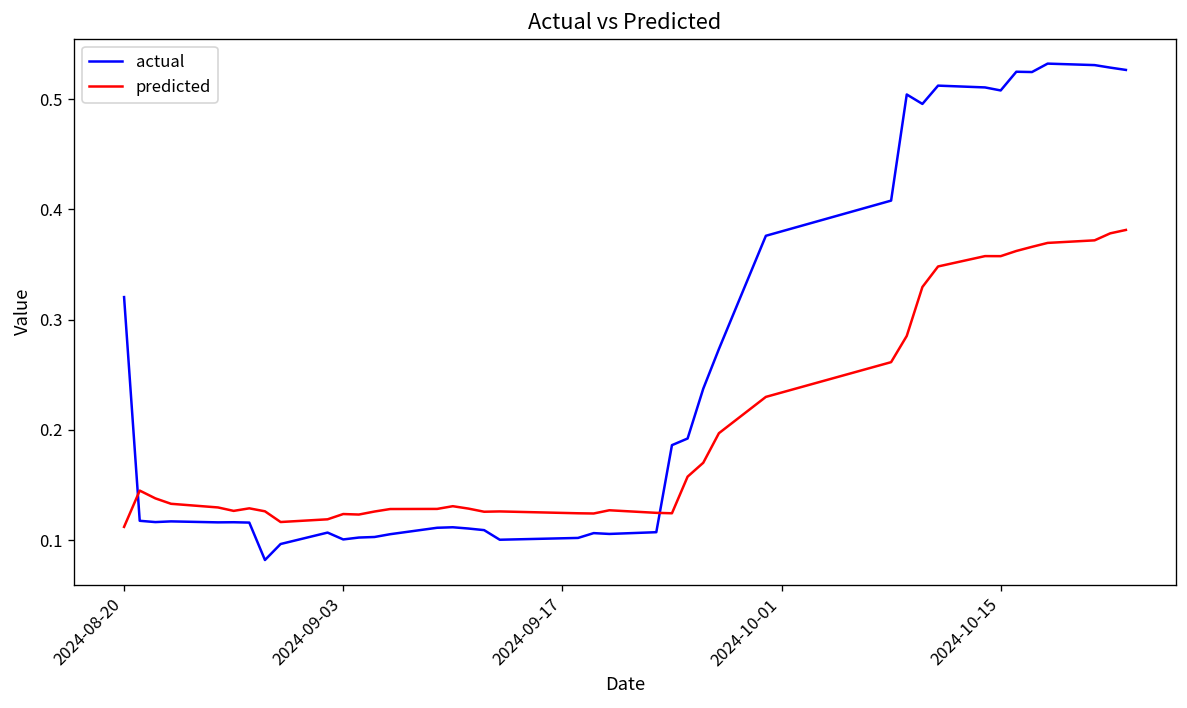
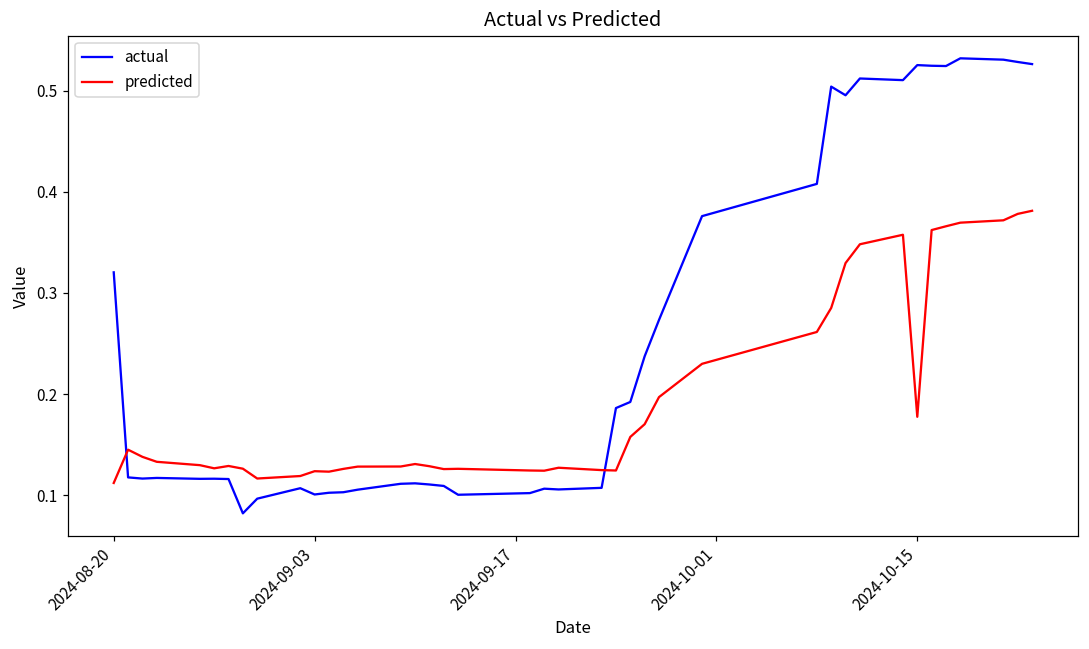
actual, 2024-10-15: 0.51 -> 0.53
predicted, 2024-10-15: 0.36 -> 0.18
